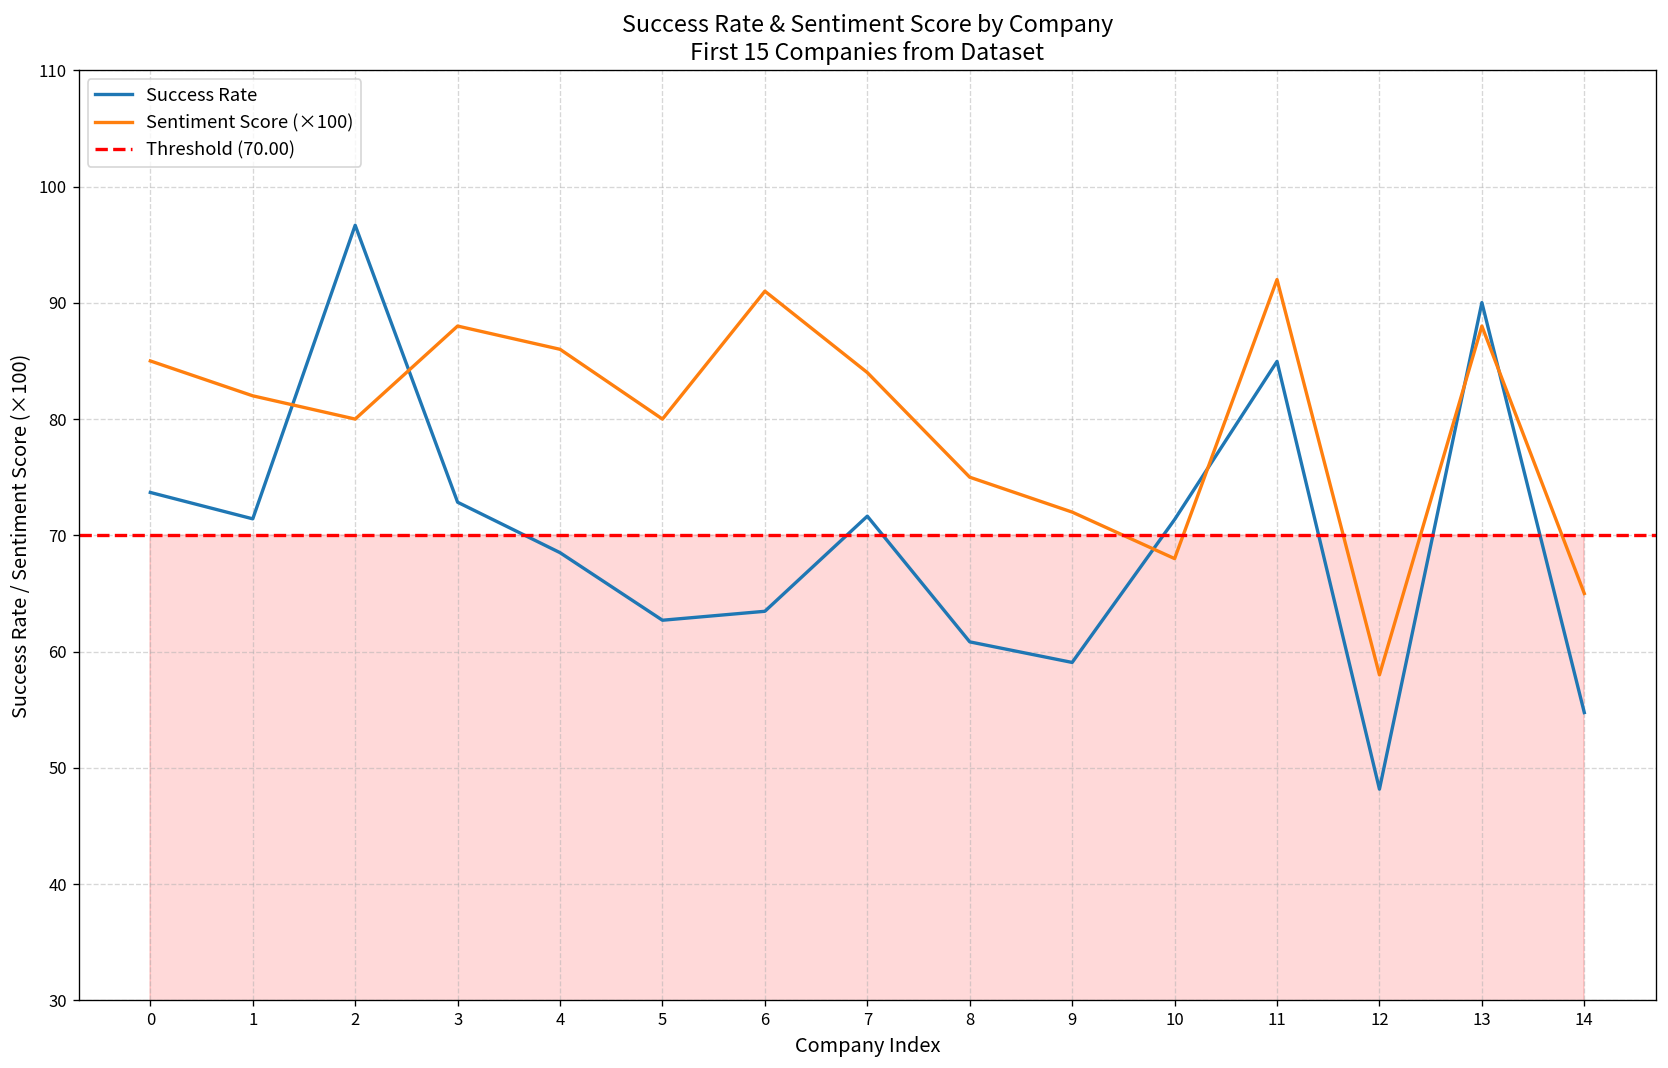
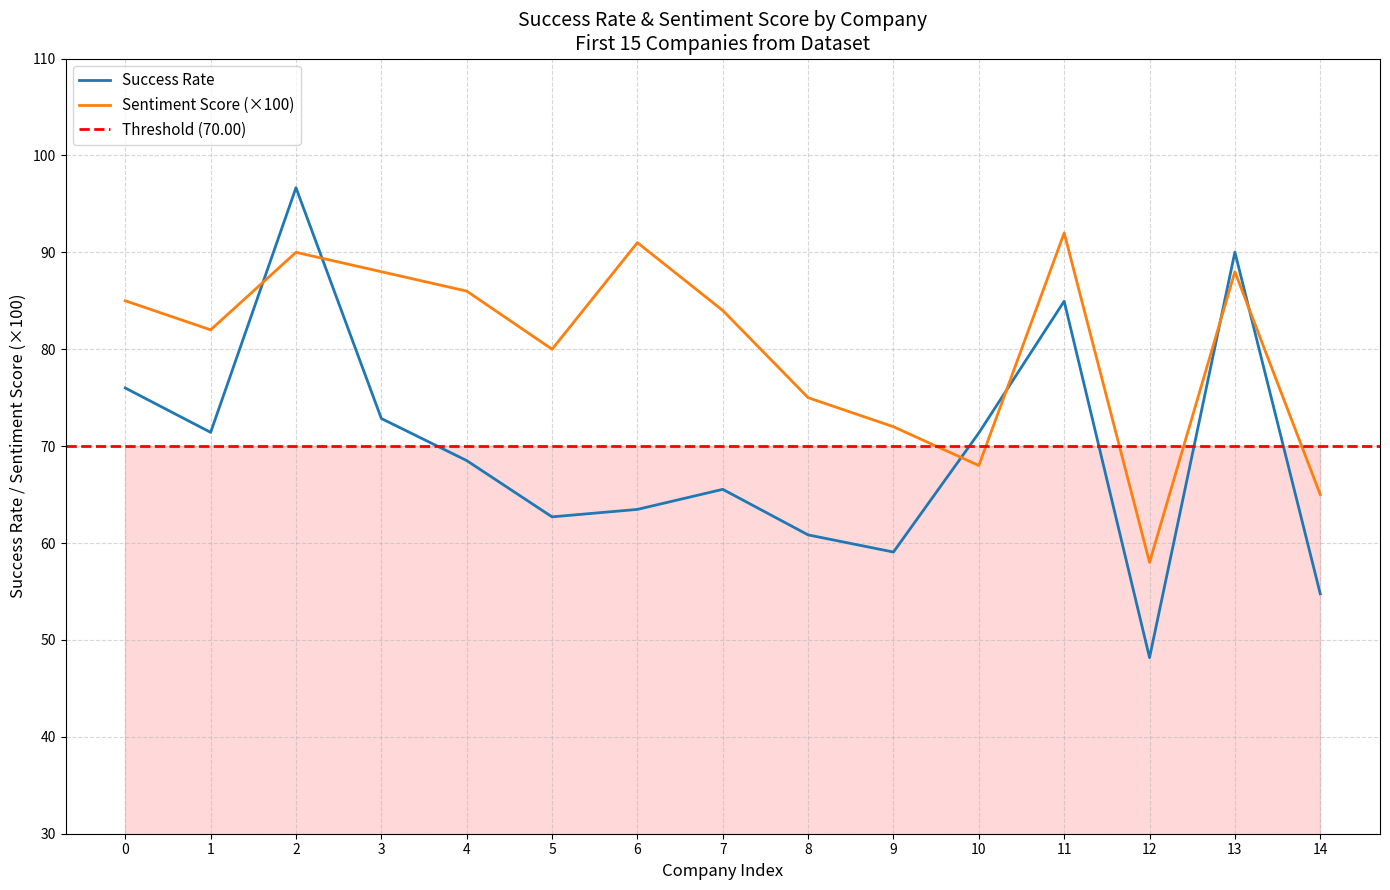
Success Rate, 0: 74 -> 76
Sentiment Score (×100), 2: 80 -> 90
Success Rate, 7: 72 -> 66
